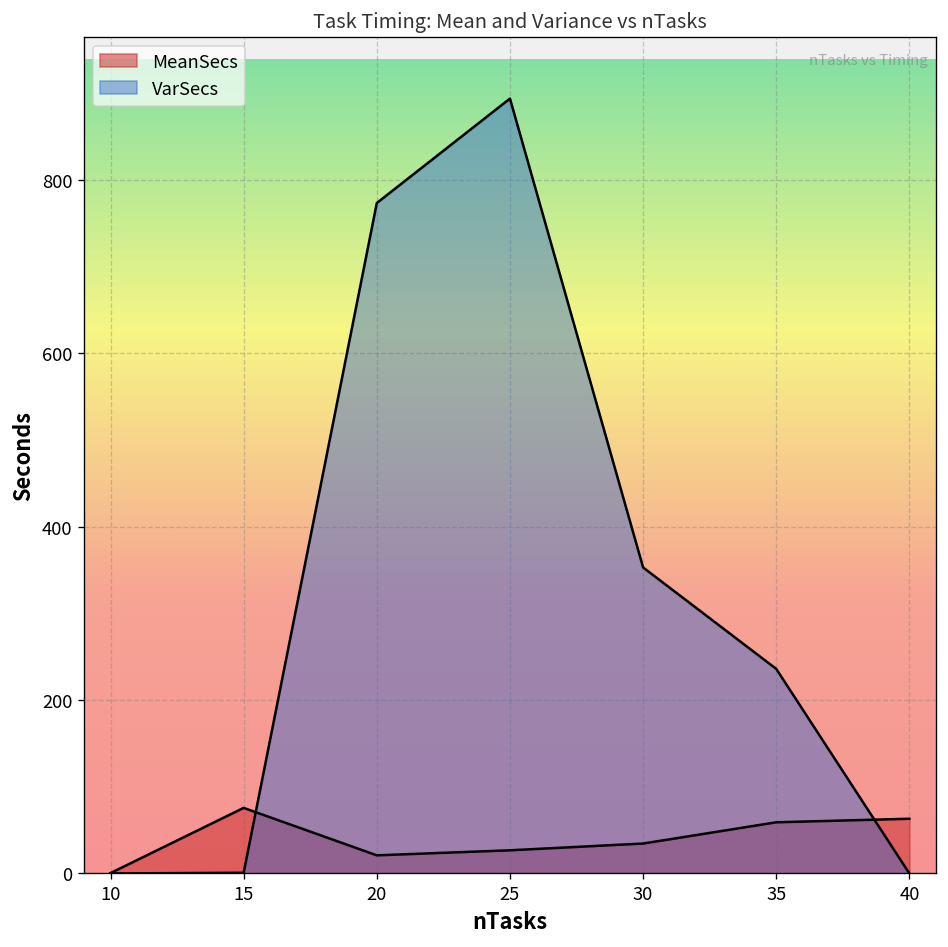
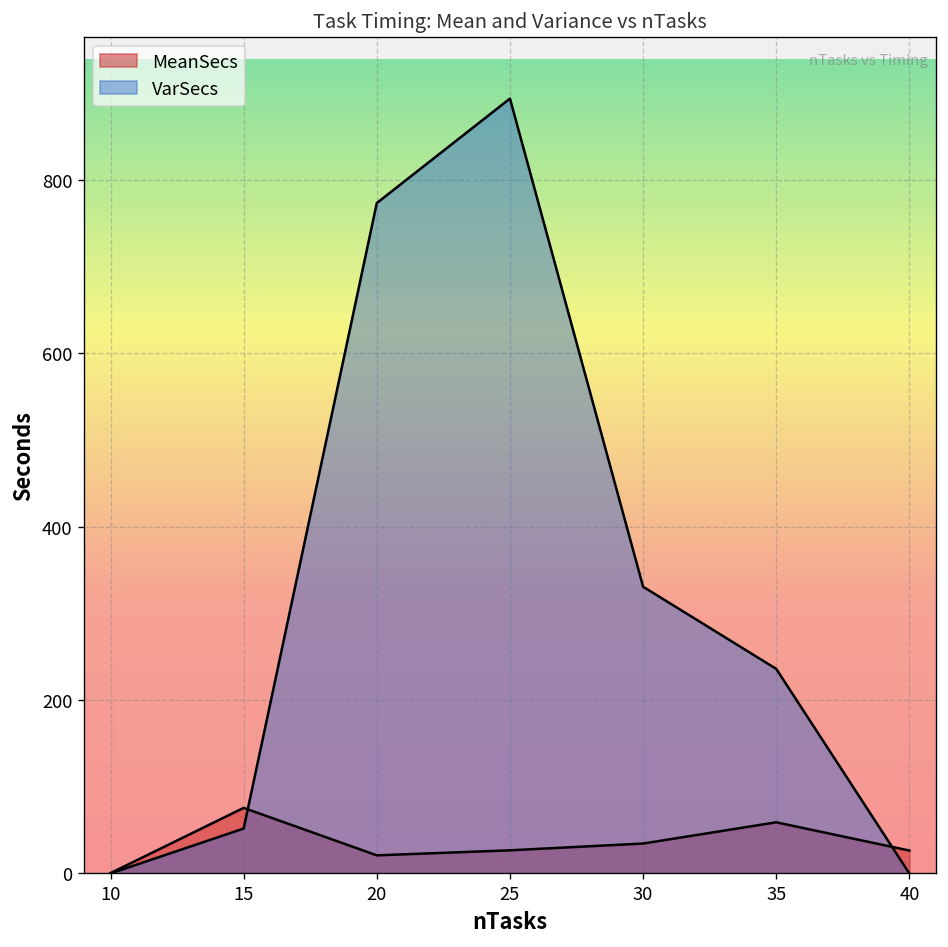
VarSecs, 15: 0 -> 50
VarSecs, 30: 350 -> 330
MeanSecs, 40: 60 -> 30
